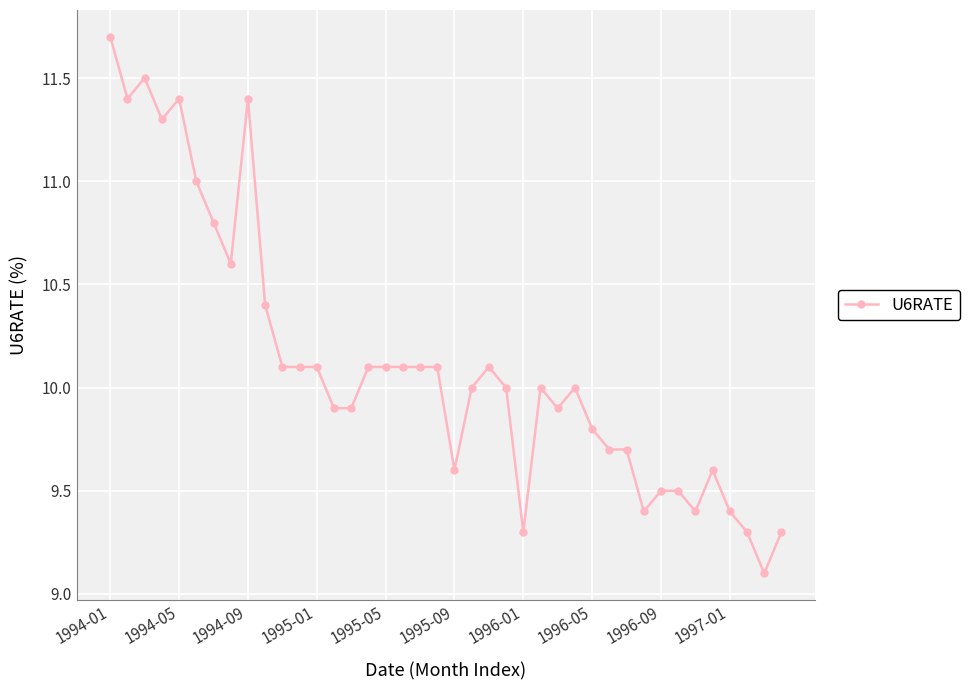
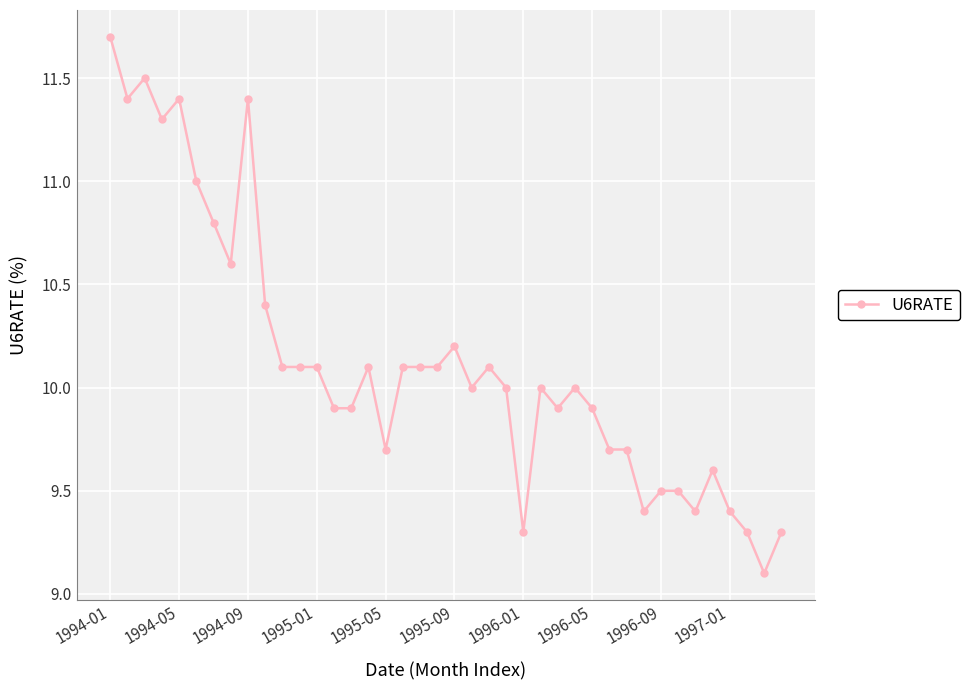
1995-05: 10.1 -> 9.7
1995-09: 9.6 -> 10.2
1996-05: 9.8 -> 9.9
